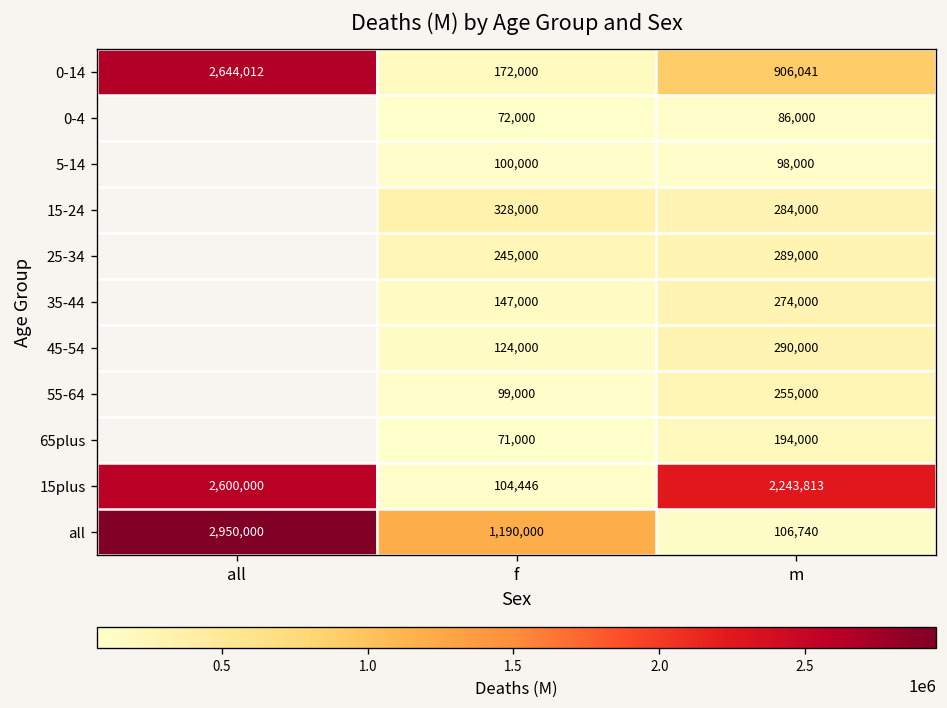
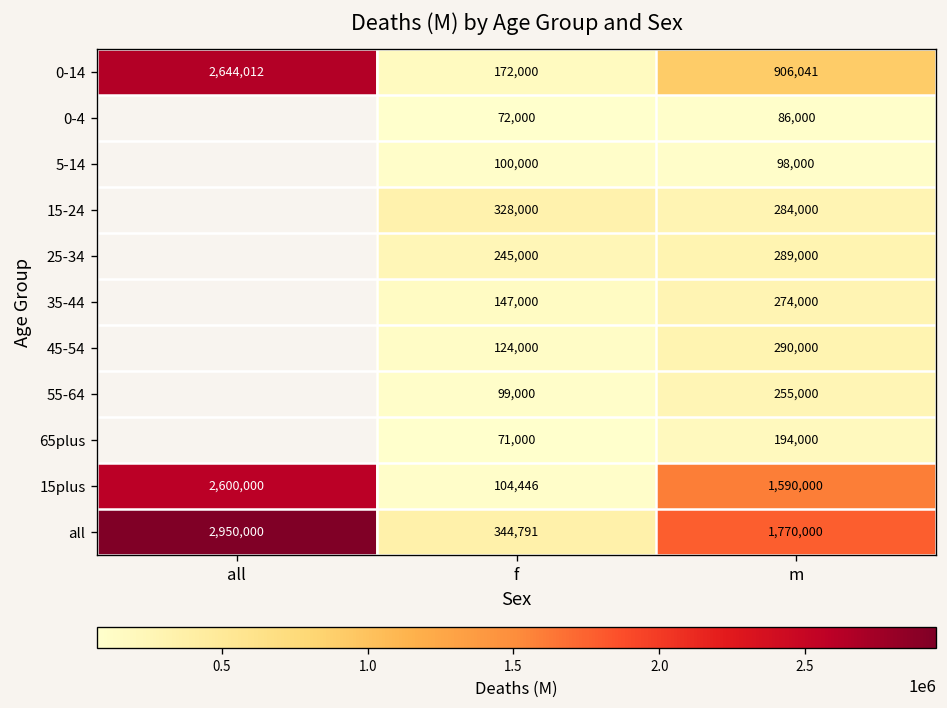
15plus, m: 2,243,813 -> 1,590,000
all, f: 1,190,000 -> 344,791
all, m: 106,740 -> 1,770,000
